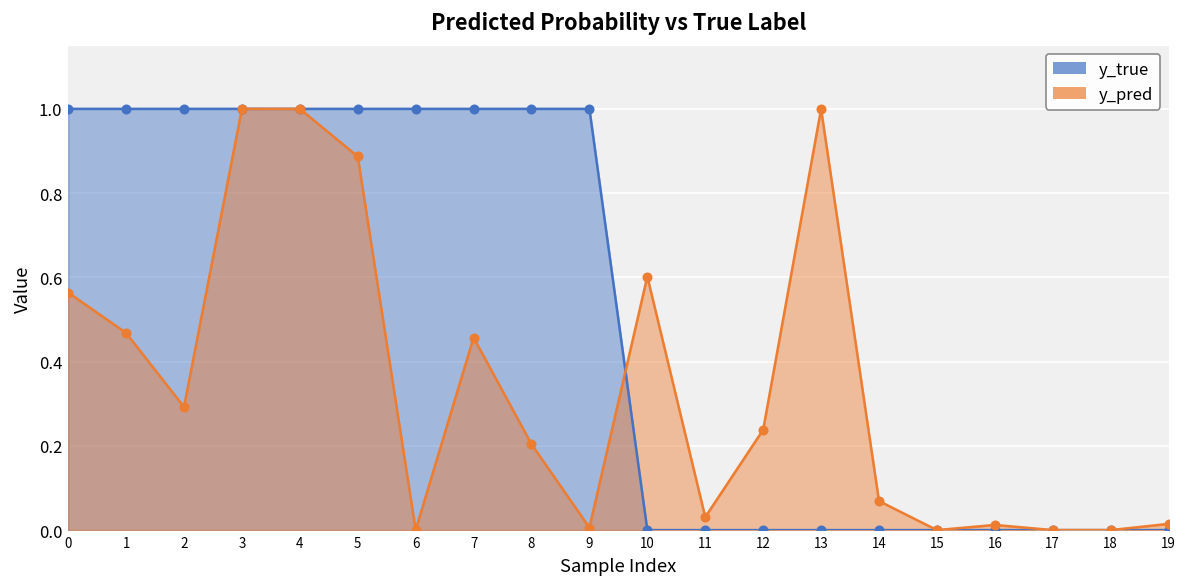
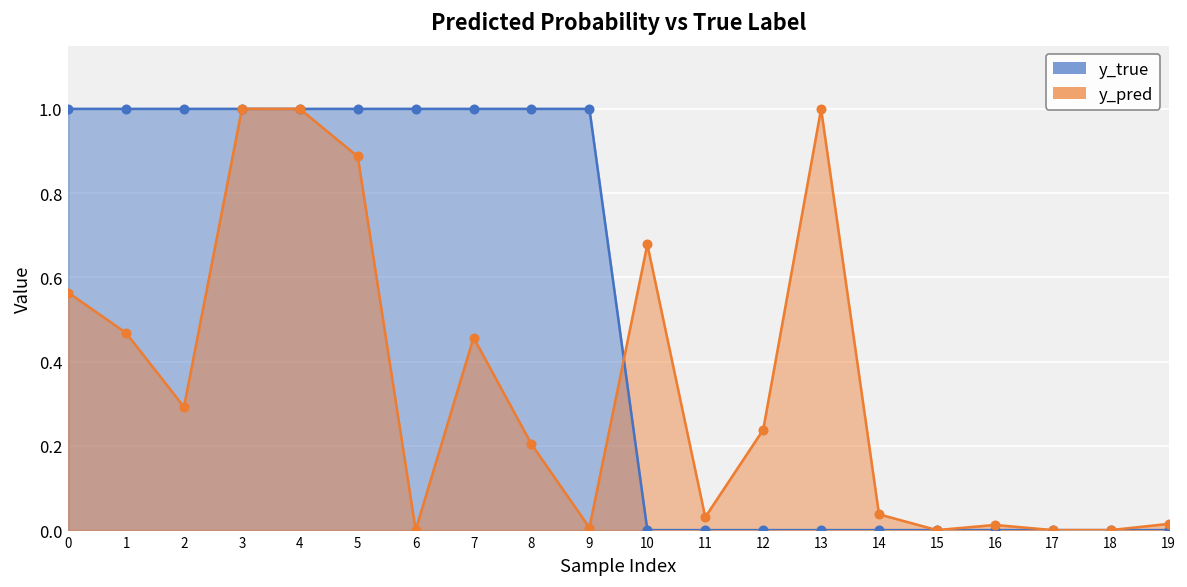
y_pred, 10: 0.60 -> 0.68
y_pred, 14: 0.07 -> 0.04
